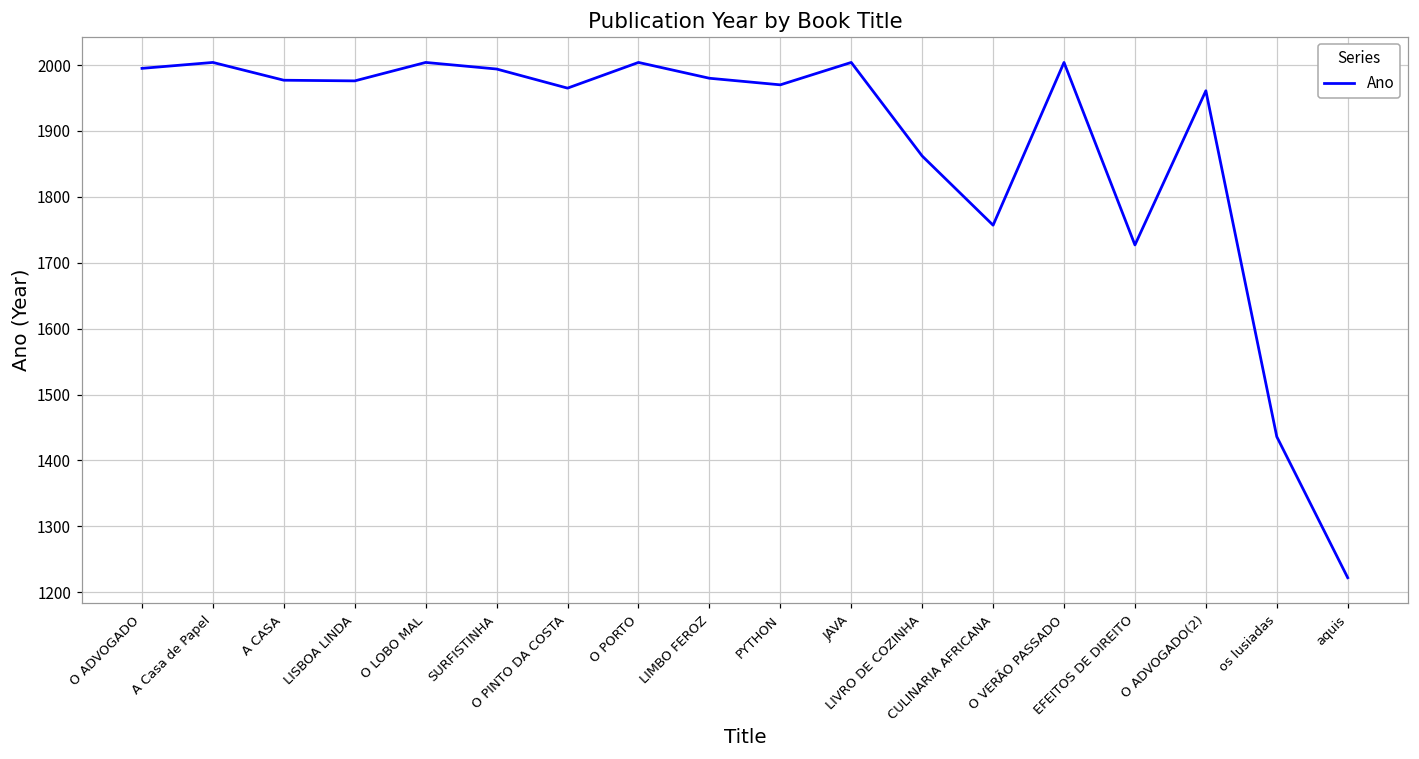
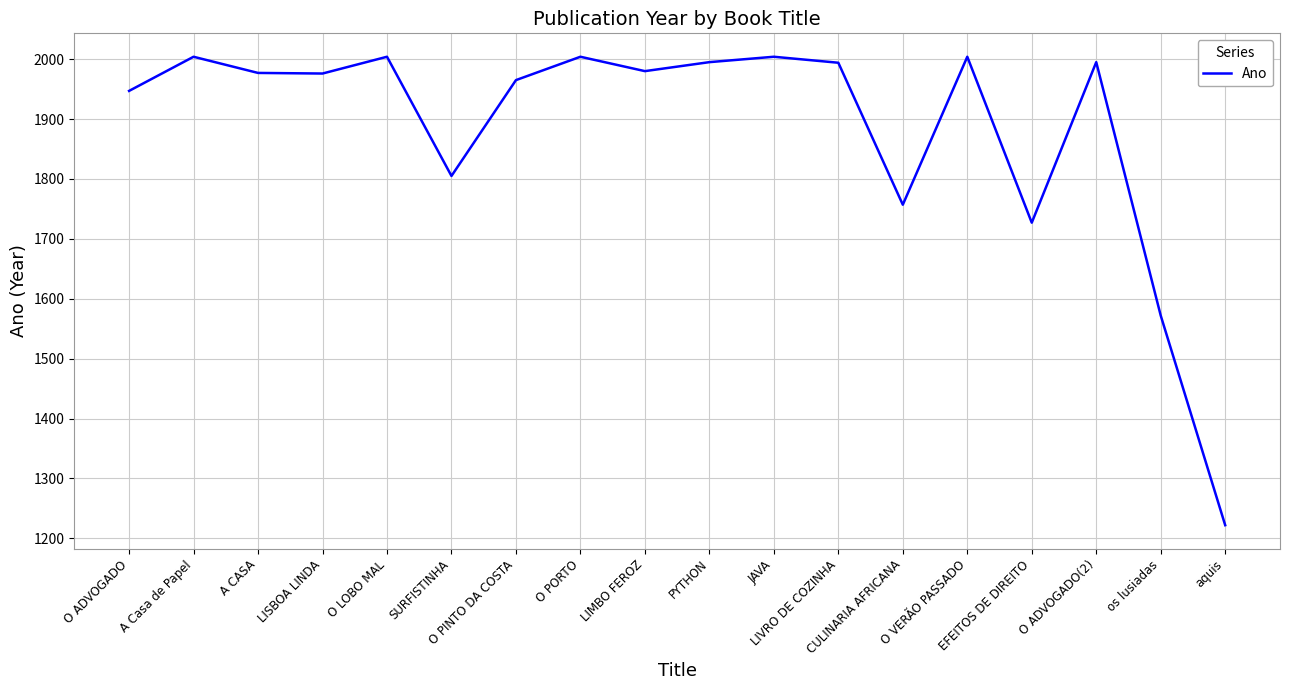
O ADVOGADO: 2000 -> 1950
SURFISTINHA: 1990 -> 1810
PYTHON: 1970 -> 2000
LIVRO DE COZINHA: 1860 -> 1990
O ADVOGADO(2): 1960 -> 2000
os lusiadas: 1440 -> 1570
